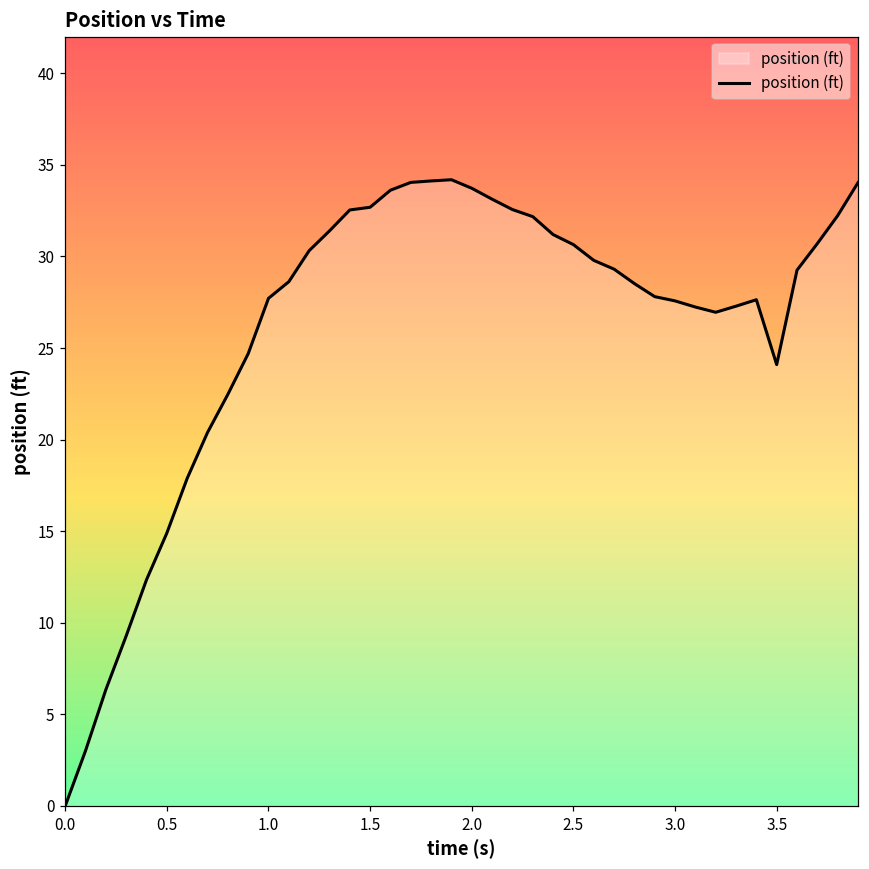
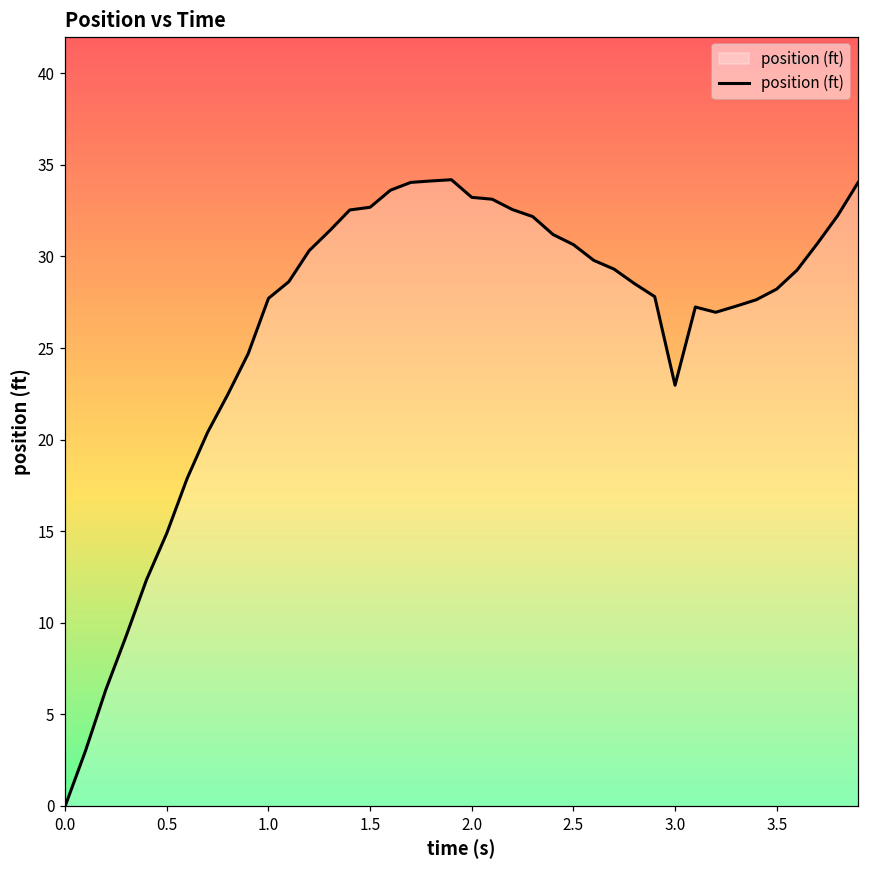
2.0: 33.7 -> 33.2
3.0: 27.6 -> 23.0
3.5: 24.1 -> 28.2
